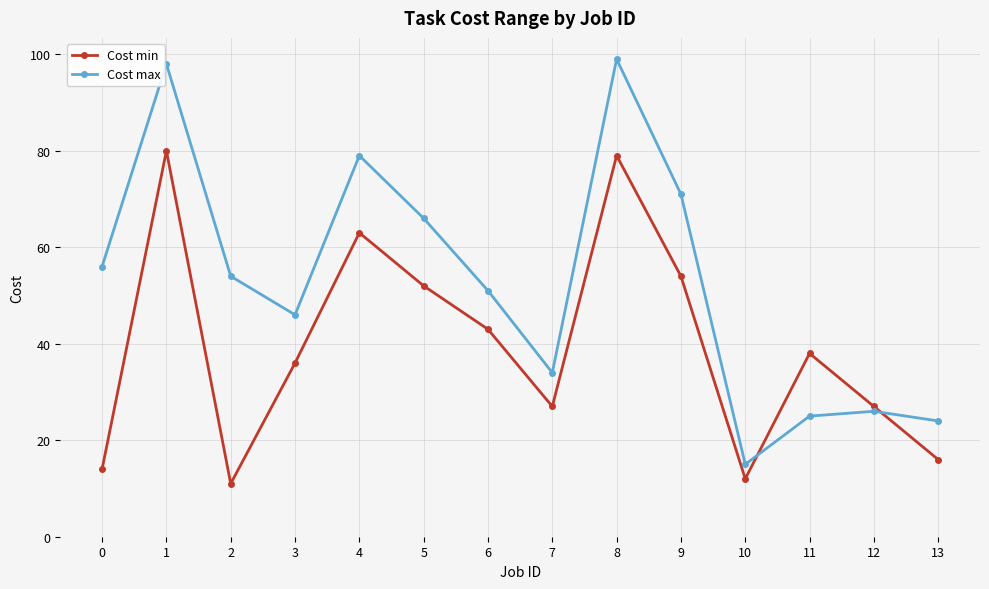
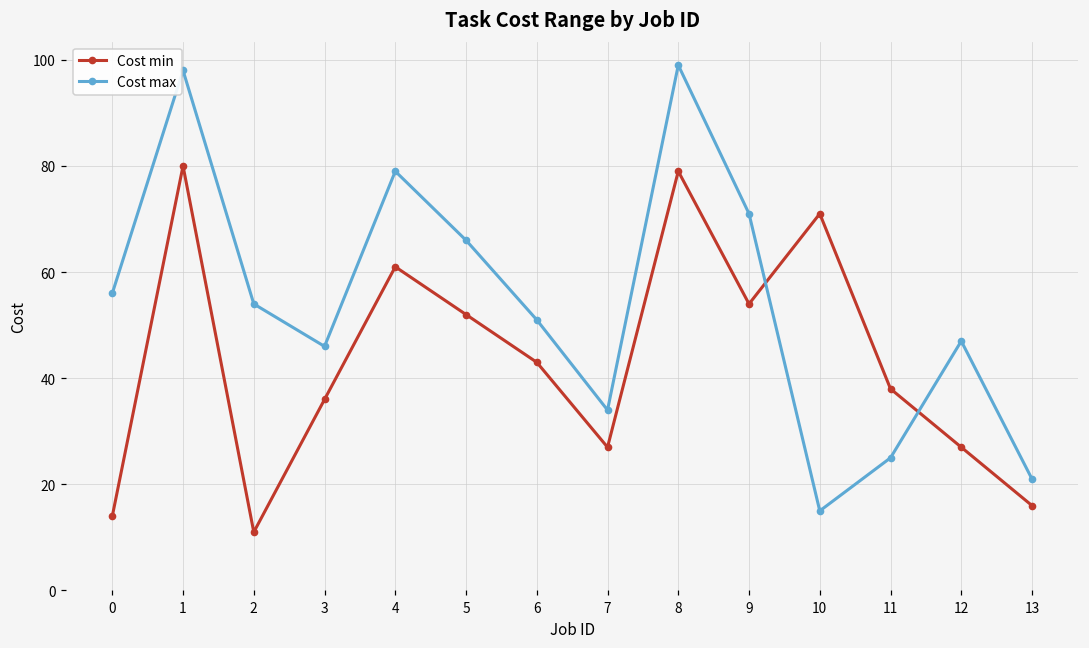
Cost min, 4: 63 -> 61
Cost min, 10: 12 -> 71
Cost max, 12: 26 -> 47
Cost max, 13: 24 -> 21
